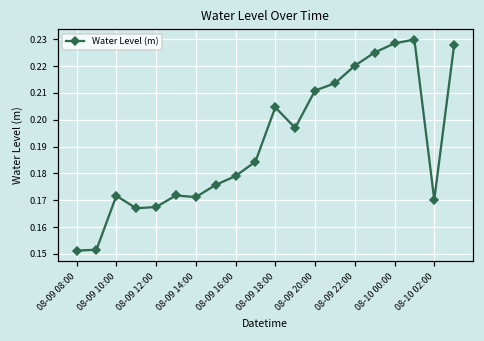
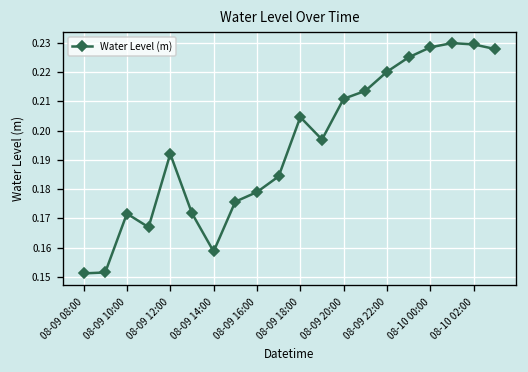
08-09 12:00: 0.167 -> 0.192
08-09 14:00: 0.171 -> 0.159
08-10 02:00: 0.170 -> 0.229
